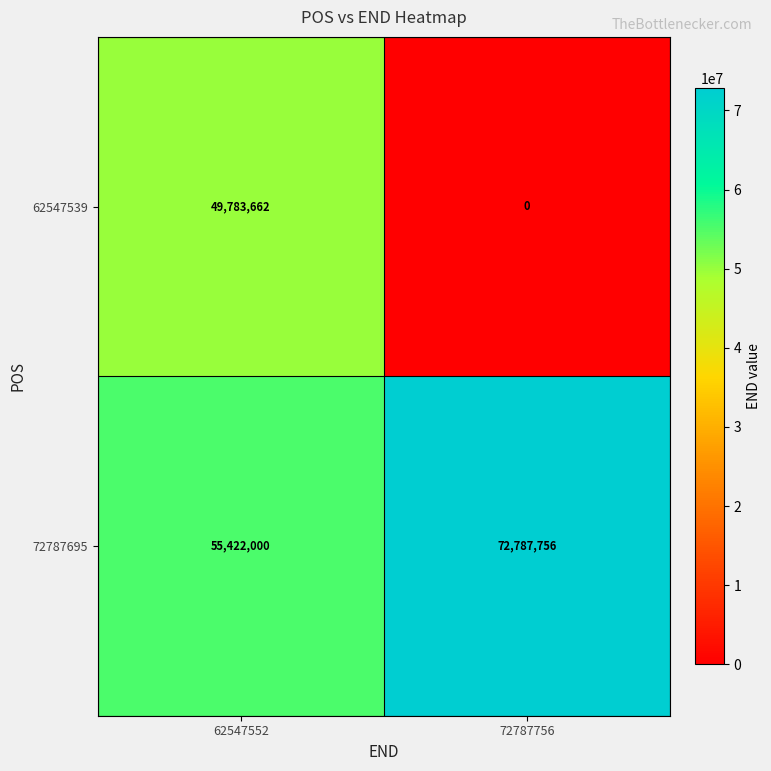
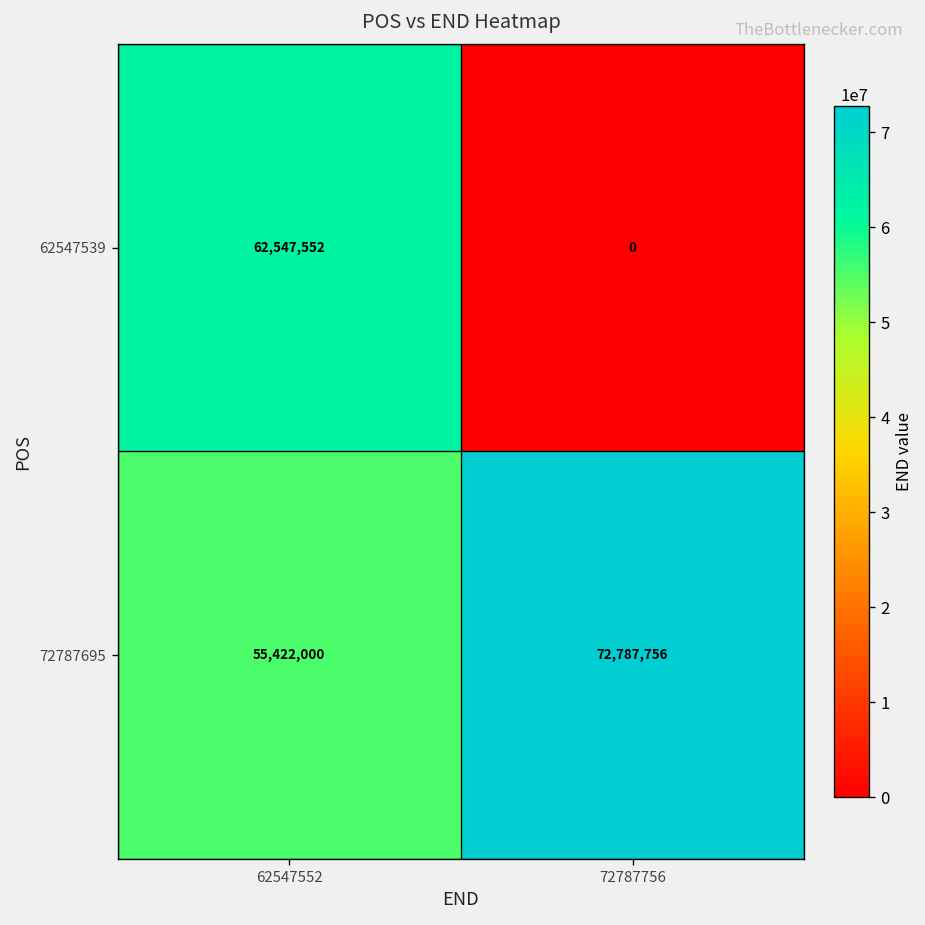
62547539, 62547552: 49,783,662 -> 62,547,552
